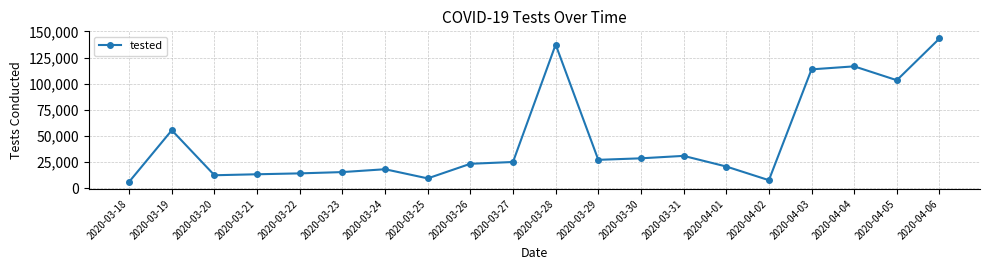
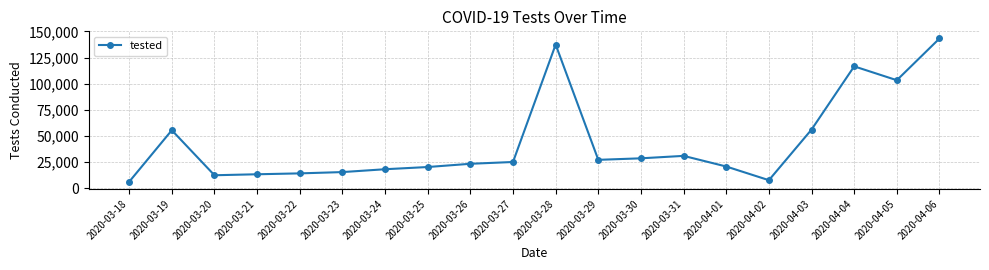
2020-03-25: 10,000 -> 20,000
2020-04-03: 114,000 -> 56,000
